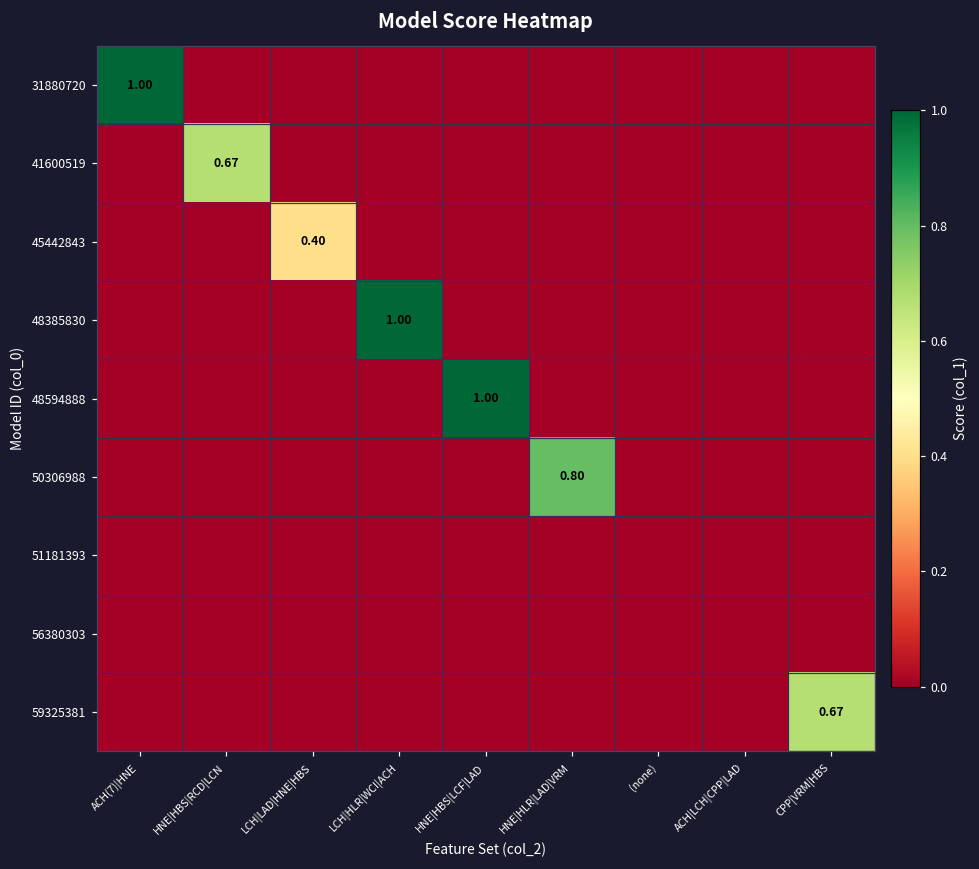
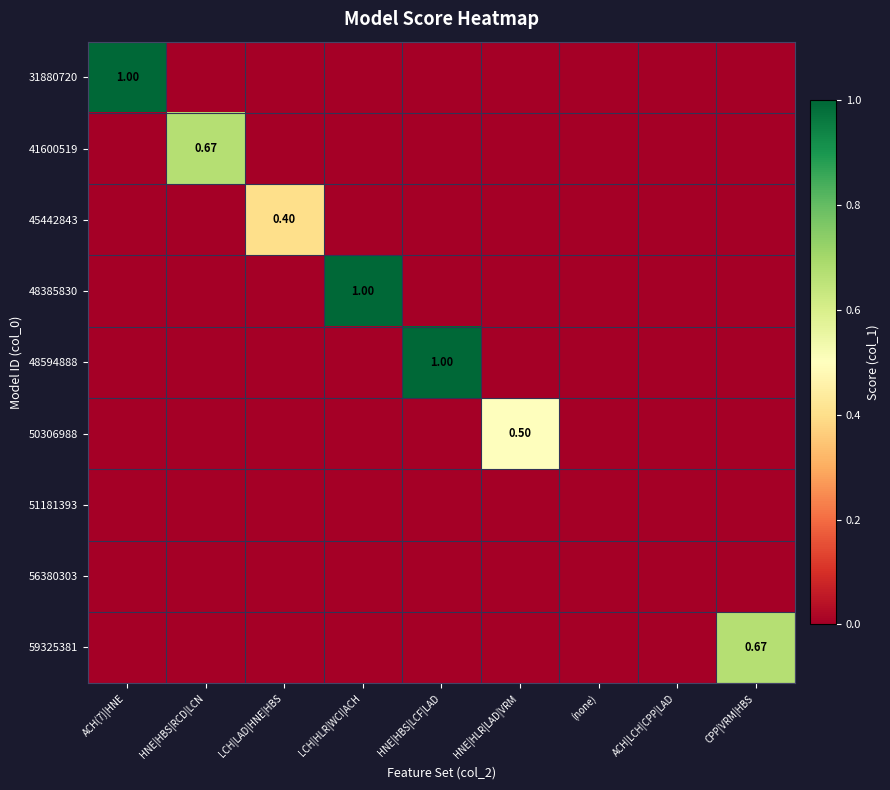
50306988, HNE|HLR|LAD|VRM: 0.80 -> 0.50
